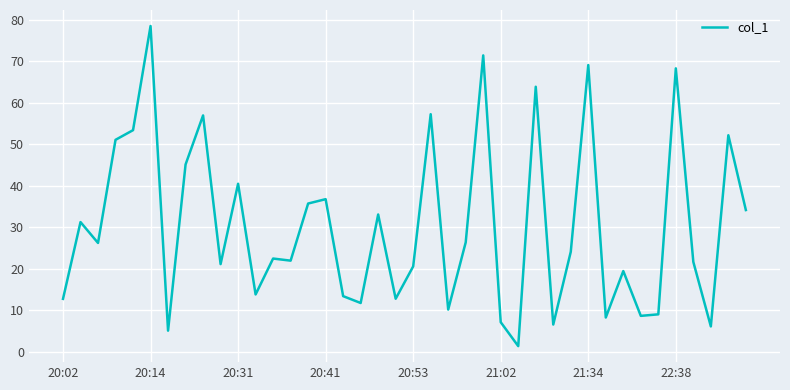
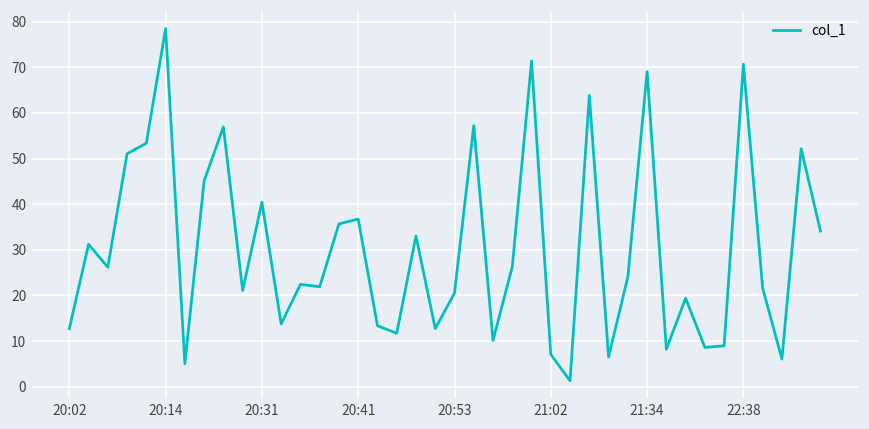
22:38: 68 -> 71
